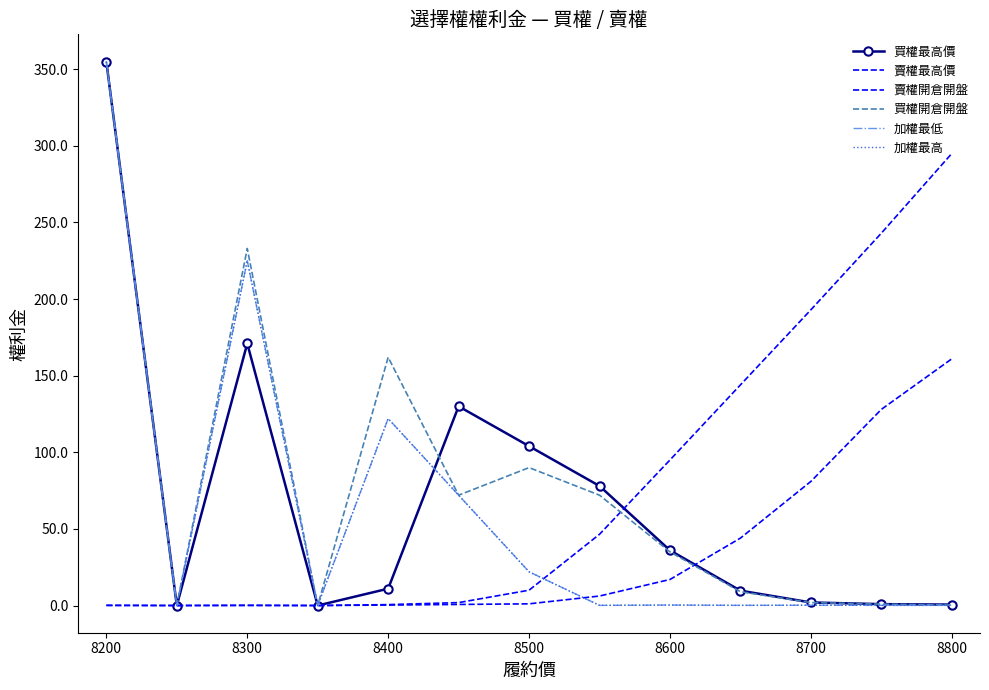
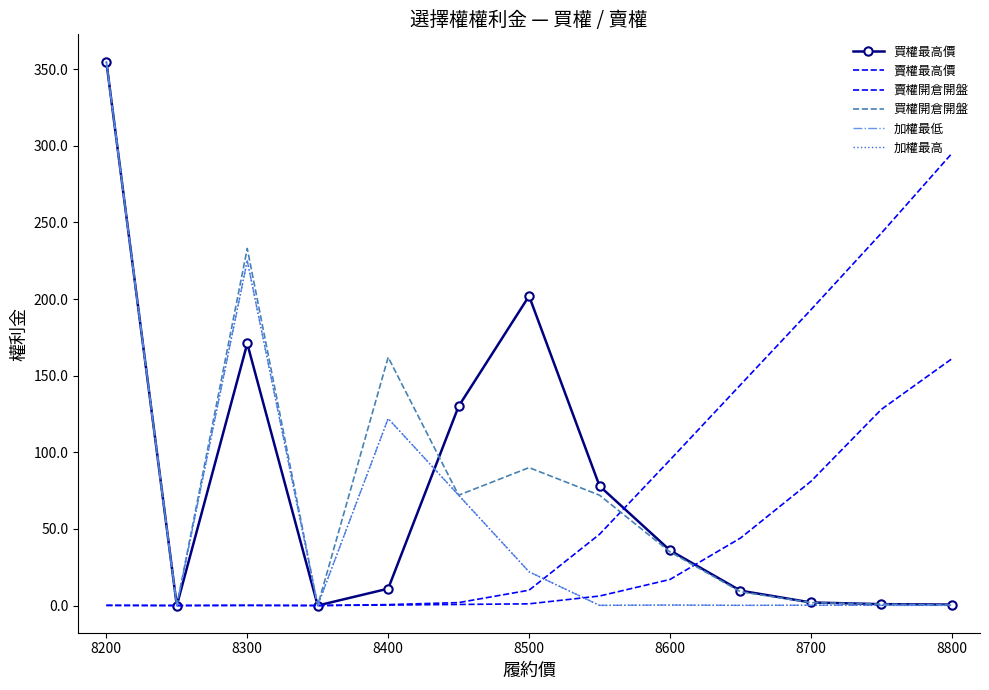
買權最高價, 8500: 104 -> 202
